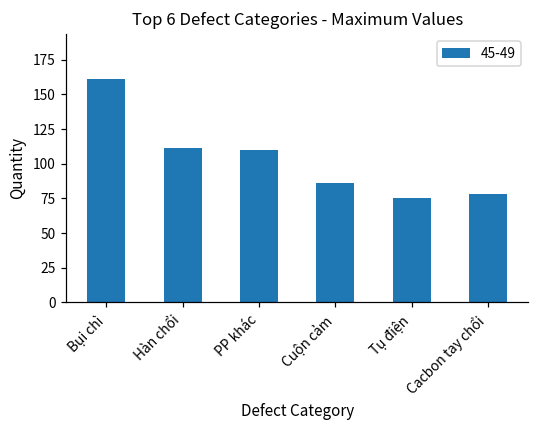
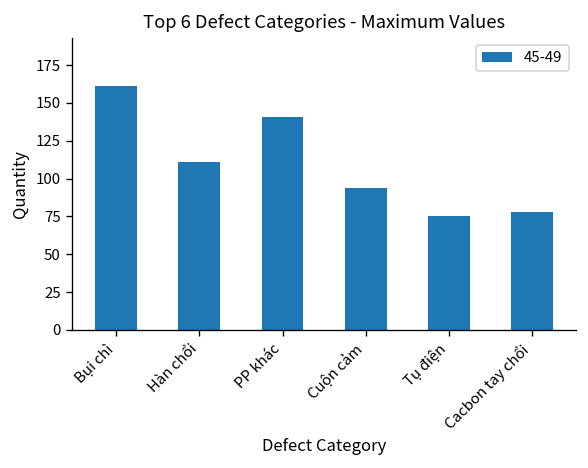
PP khác: 110 -> 141
Cuộn cảm: 86 -> 94
